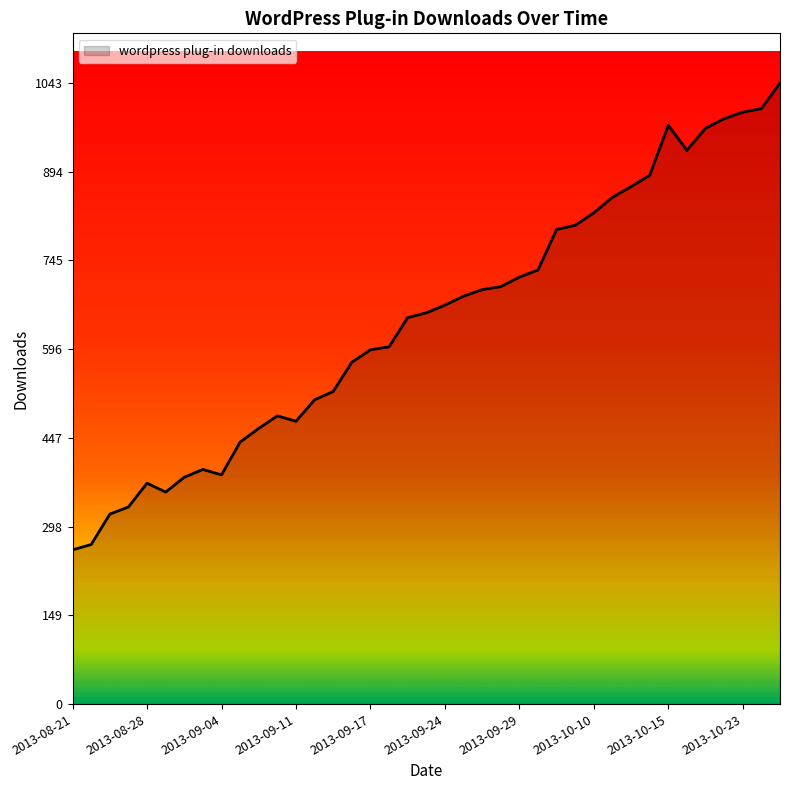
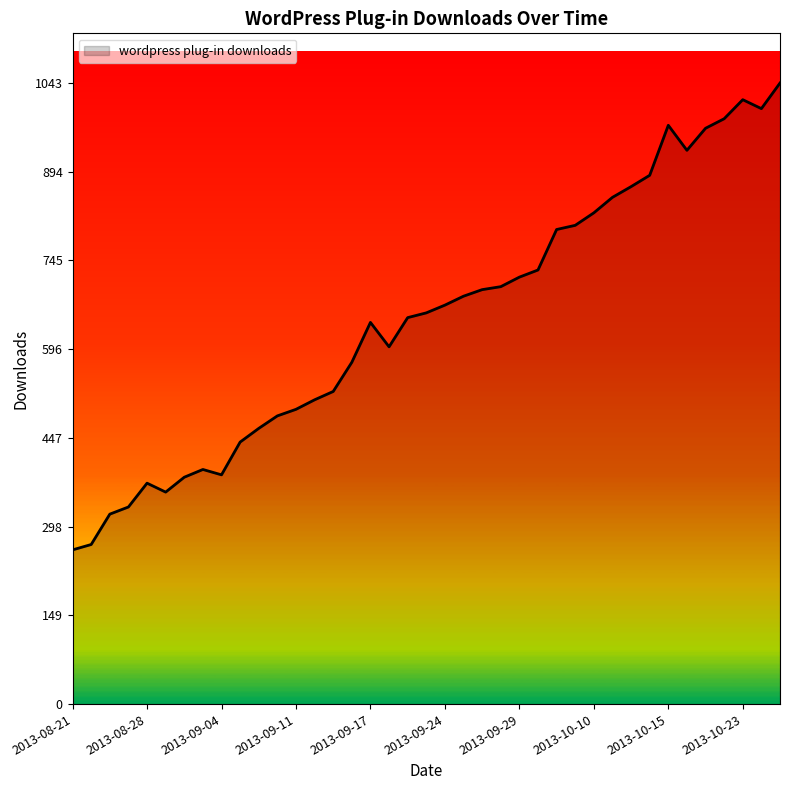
2013-09-11: 480 -> 500
2013-09-17: 600 -> 640
2013-10-23: 990 -> 1020
